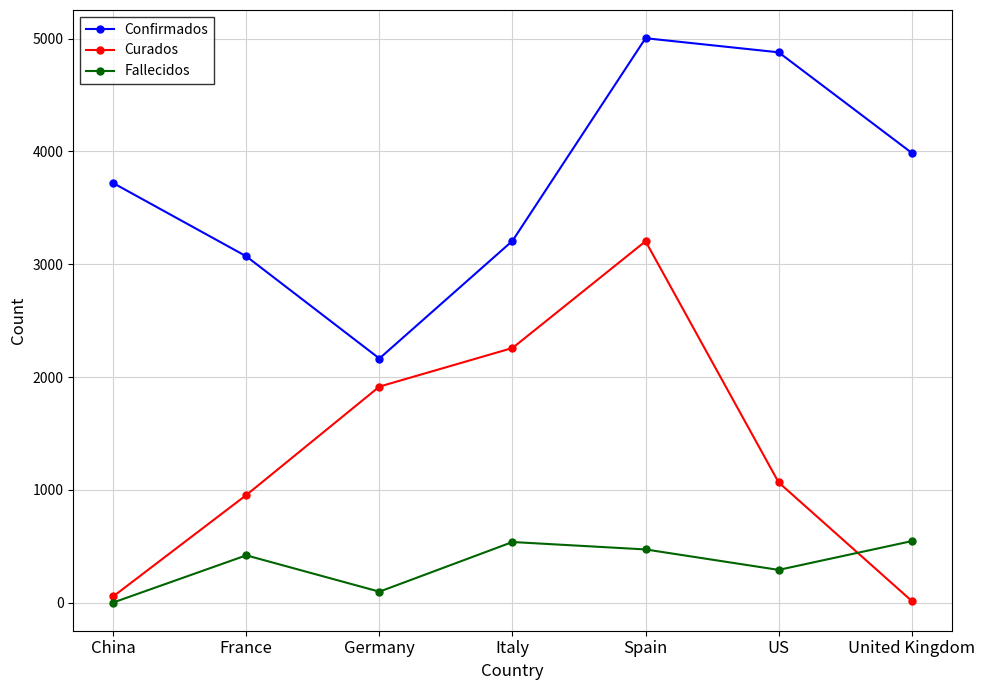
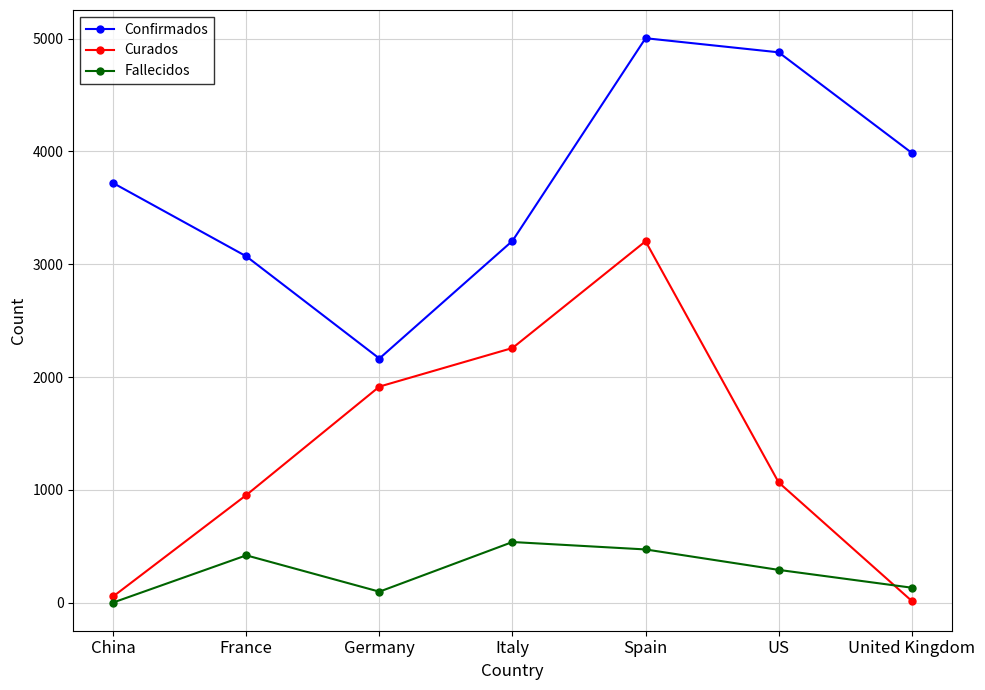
Fallecidos, United Kingdom: 550 -> 130
